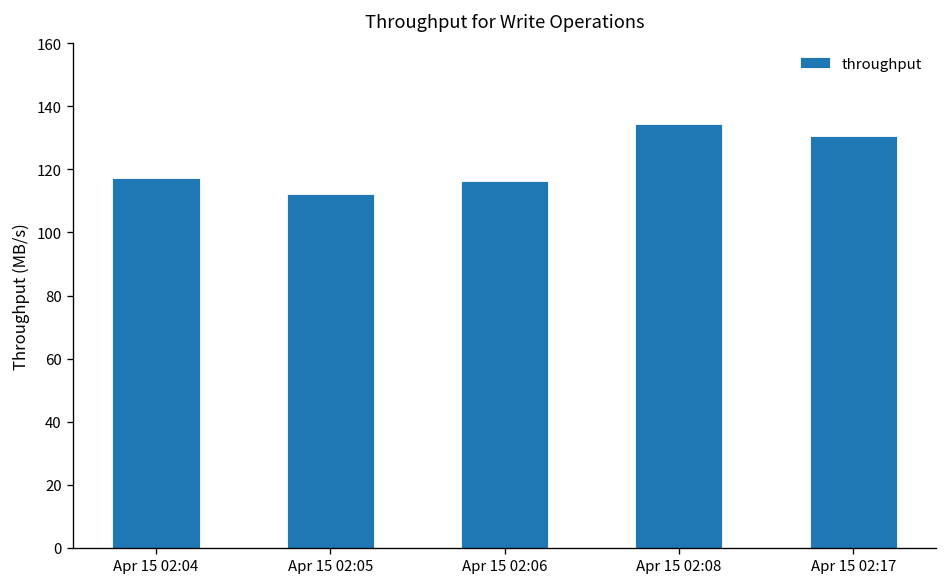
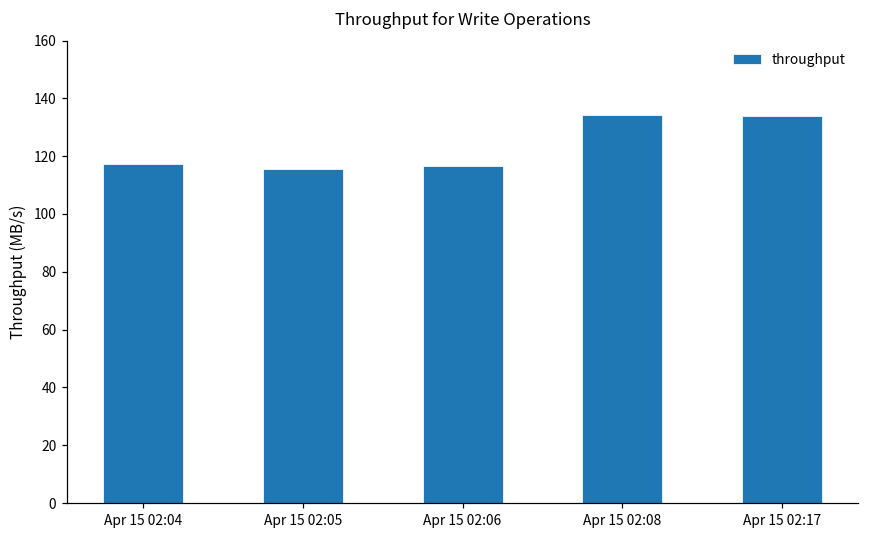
Apr 15 02:05: 112 -> 116
Apr 15 02:17: 131 -> 134
